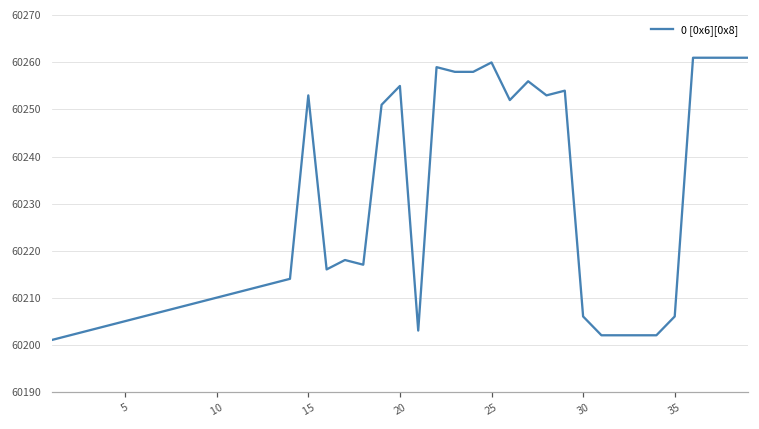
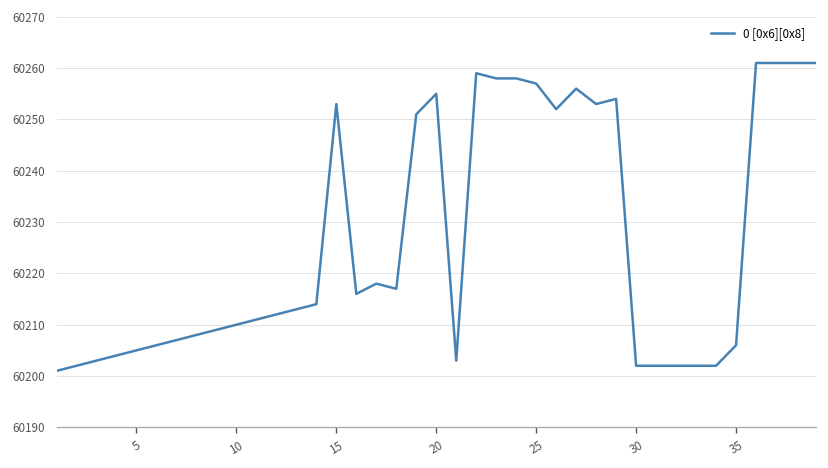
25: 60260 -> 60257
30: 60206 -> 60202
